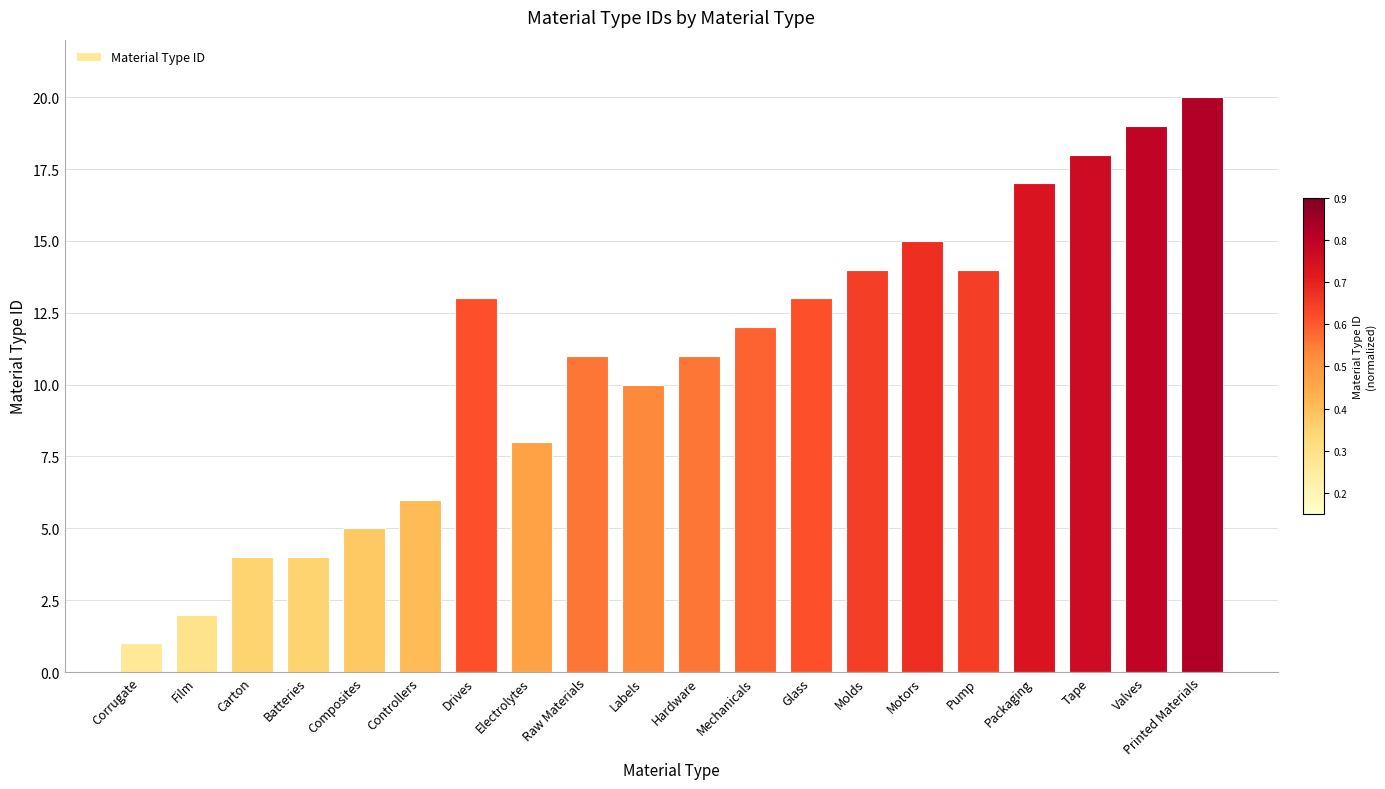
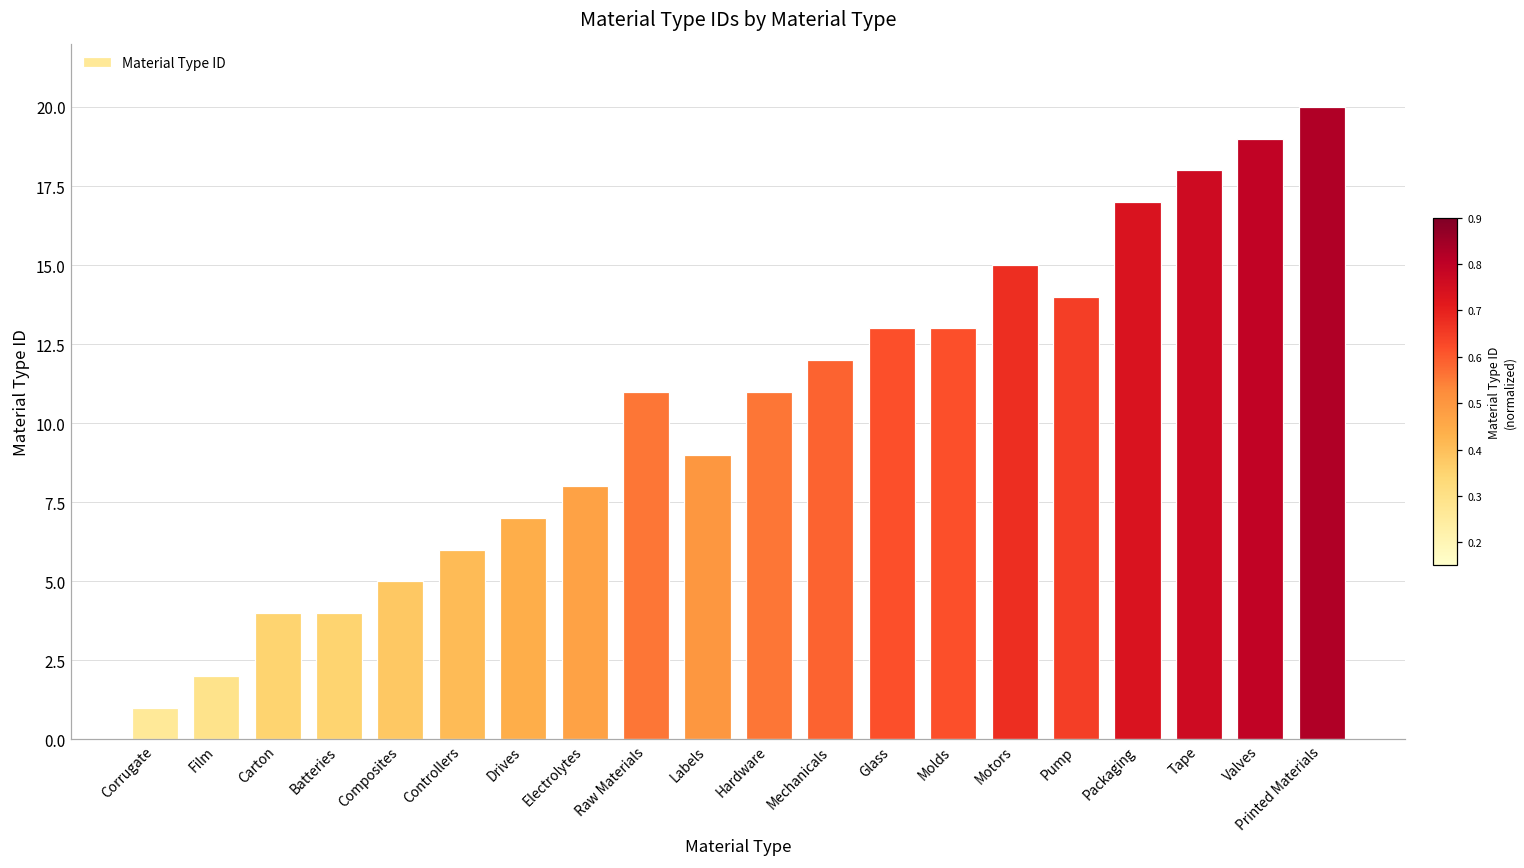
Drives: 13 -> 7
Labels: 10 -> 9
Molds: 14 -> 13
